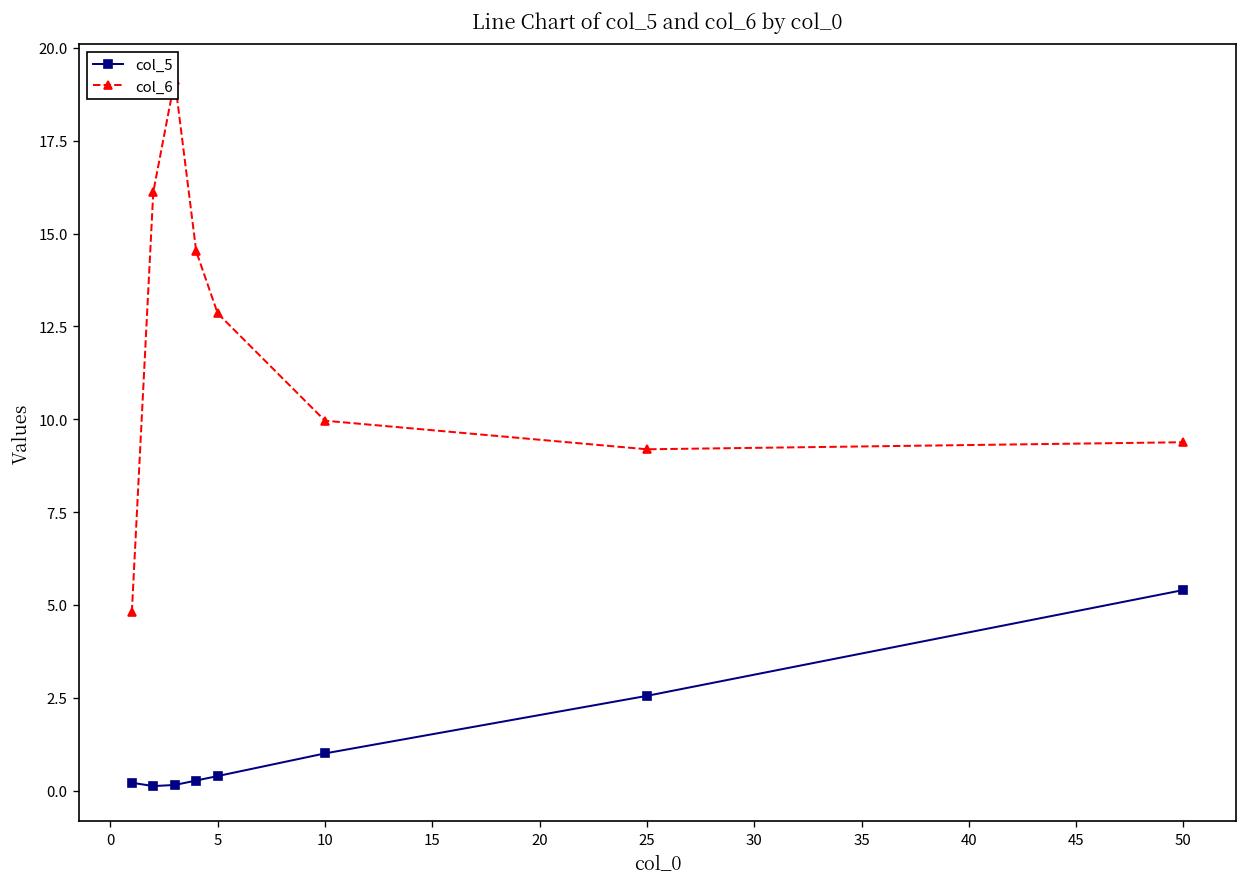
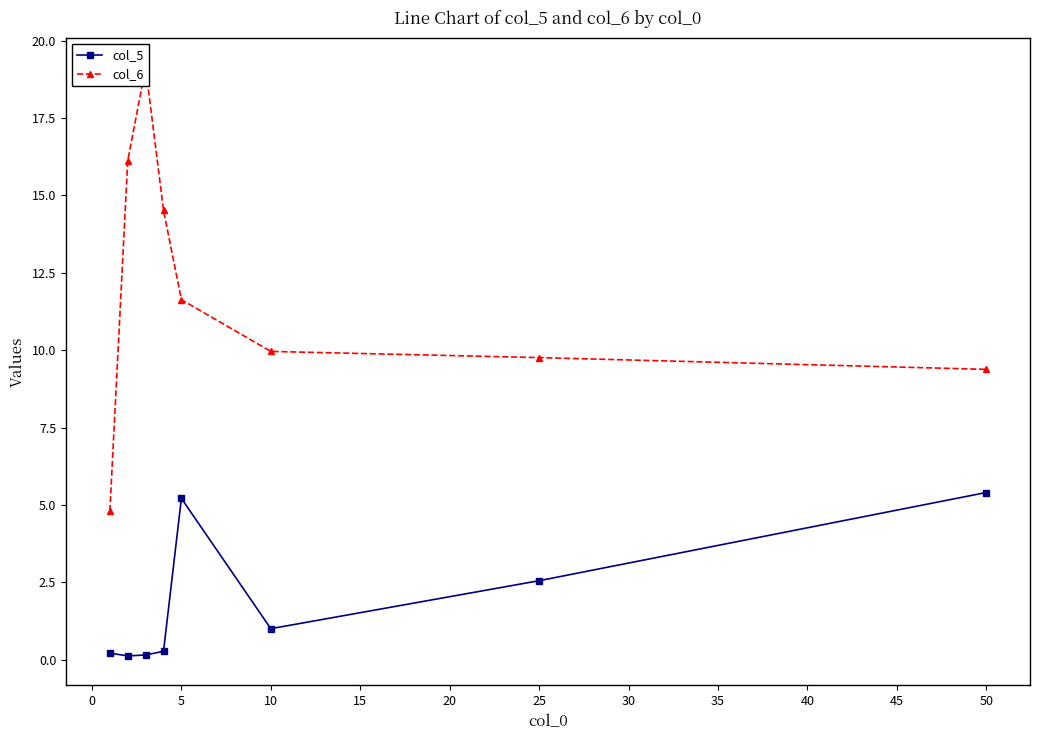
col_5, 5: 0.4 -> 5.2
col_6, 5: 12.9 -> 11.6
col_6, 25: 9.2 -> 9.8
